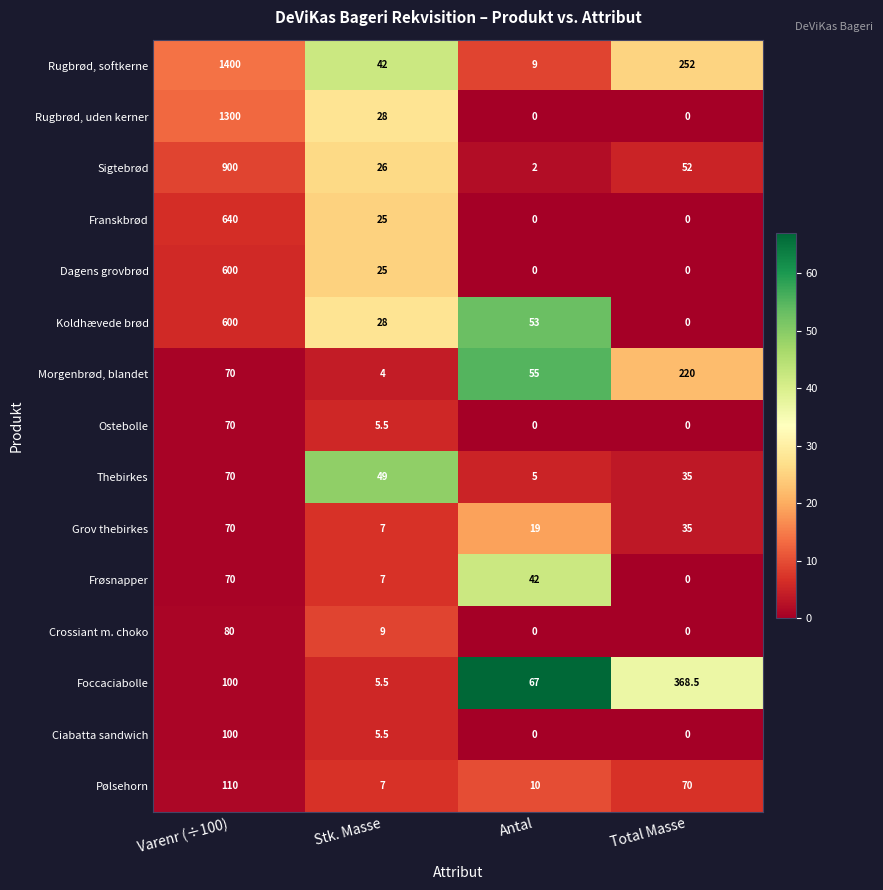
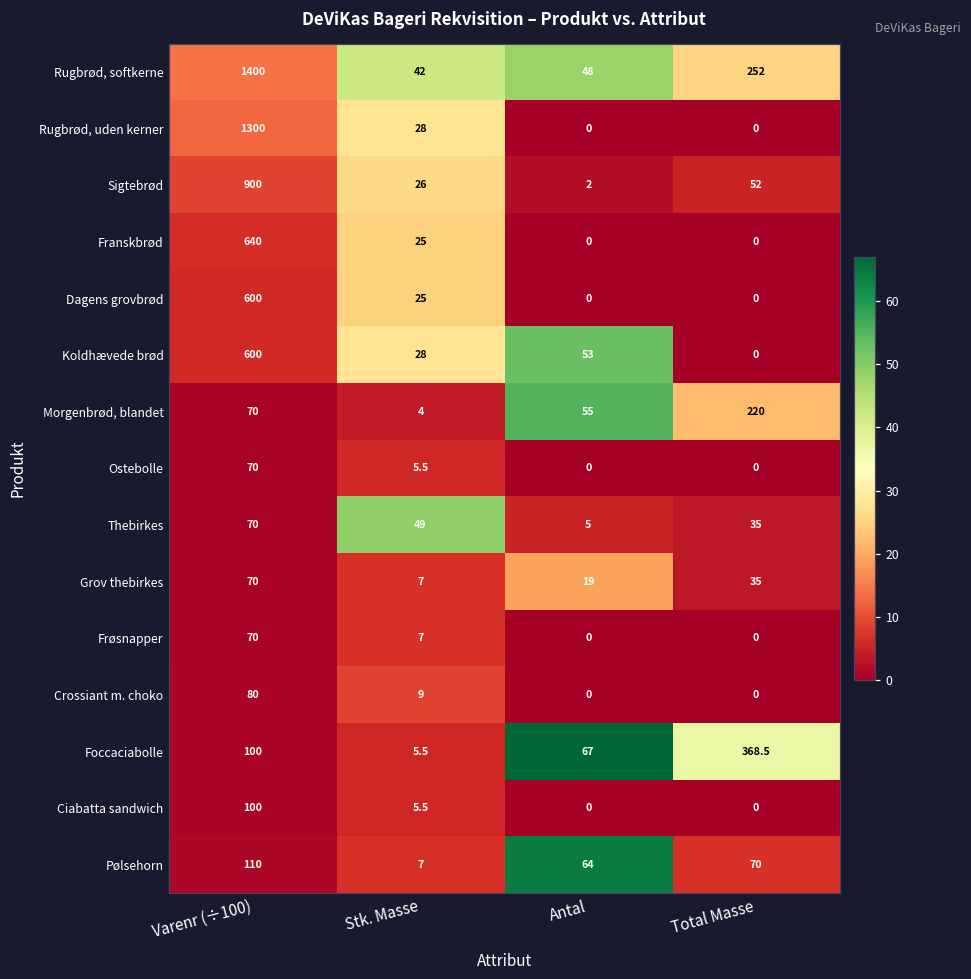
Rugbrød, softkerne, Antal: 9 -> 48
Frøsnapper, Antal: 42 -> 0
Pølsehorn, Antal: 10 -> 64
